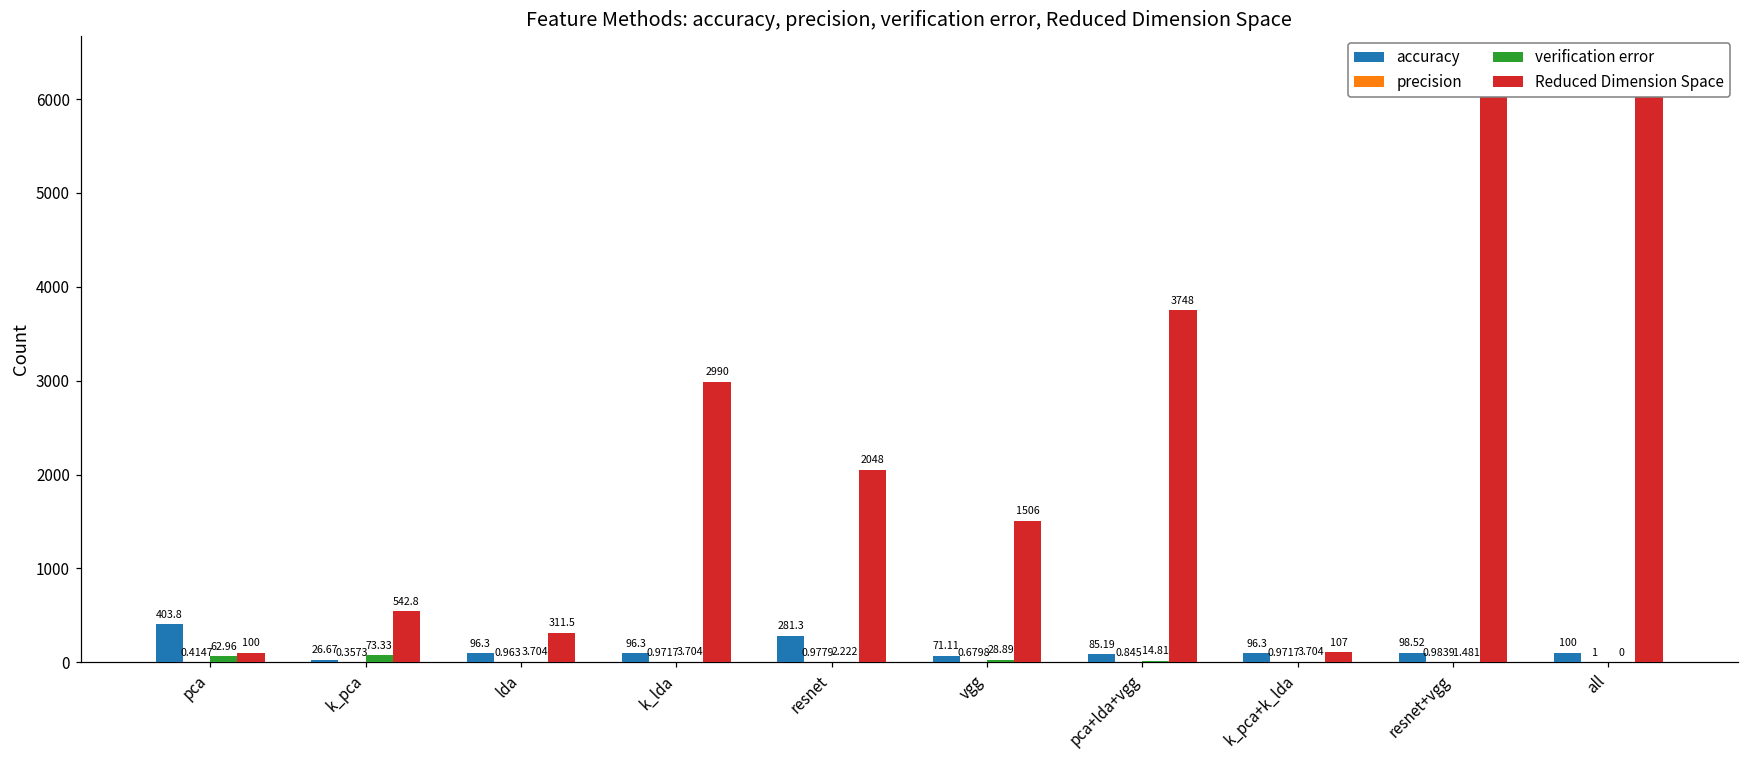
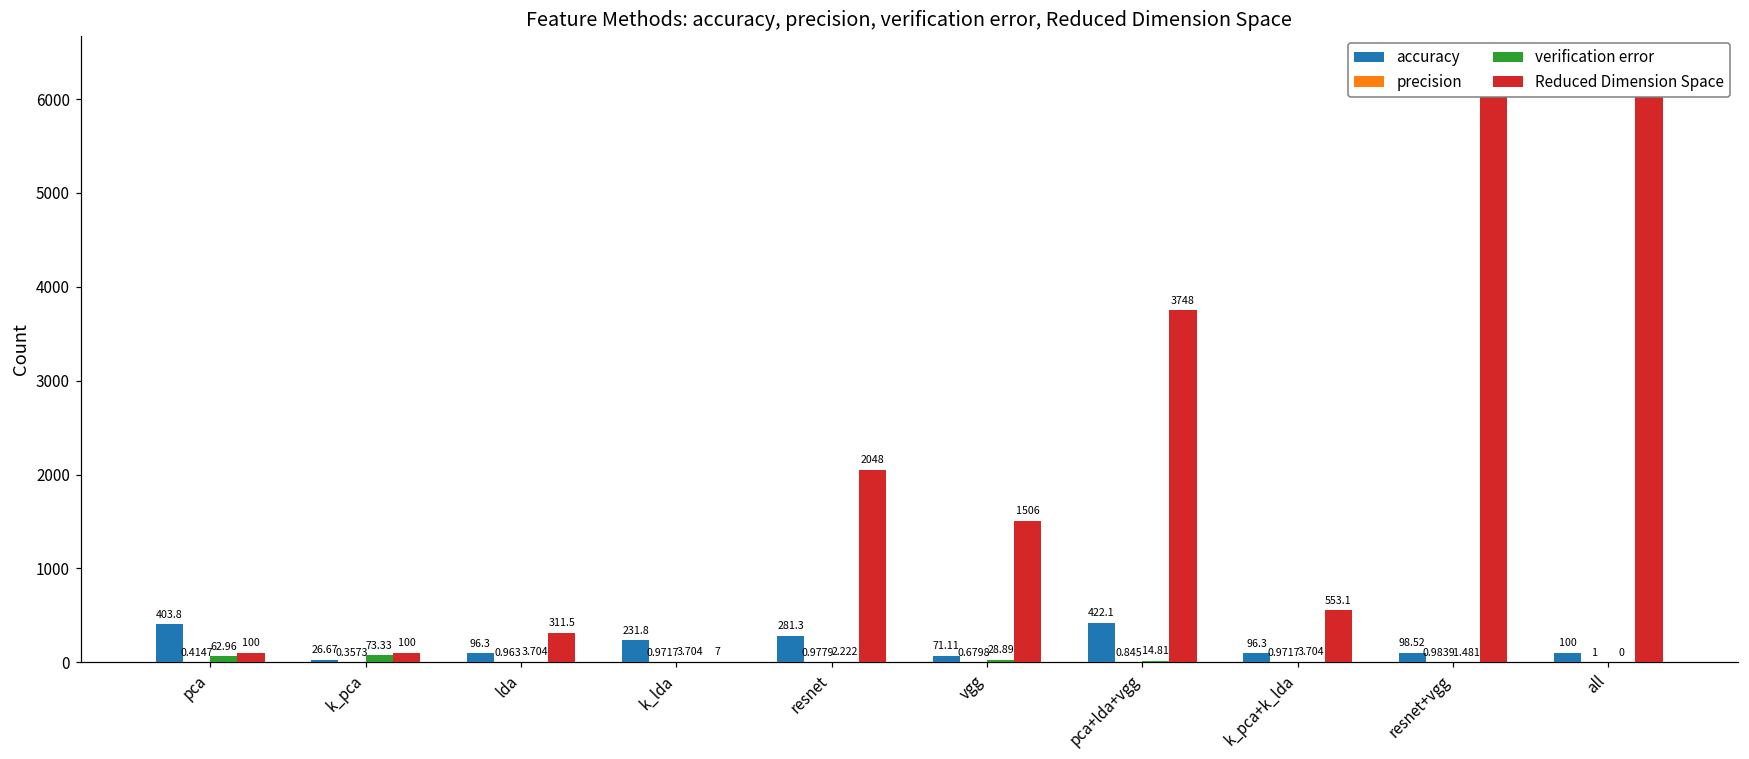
Reduced Dimension Space, k_pca: 542.8 -> 100
accuracy, k_lda: 96.3 -> 231.8
Reduced Dimension Space, k_lda: 2990 -> 7
accuracy, pca+lda+vgg: 85.19 -> 422.1
Reduced Dimension Space, k_pca+k_lda: 107 -> 553.1
